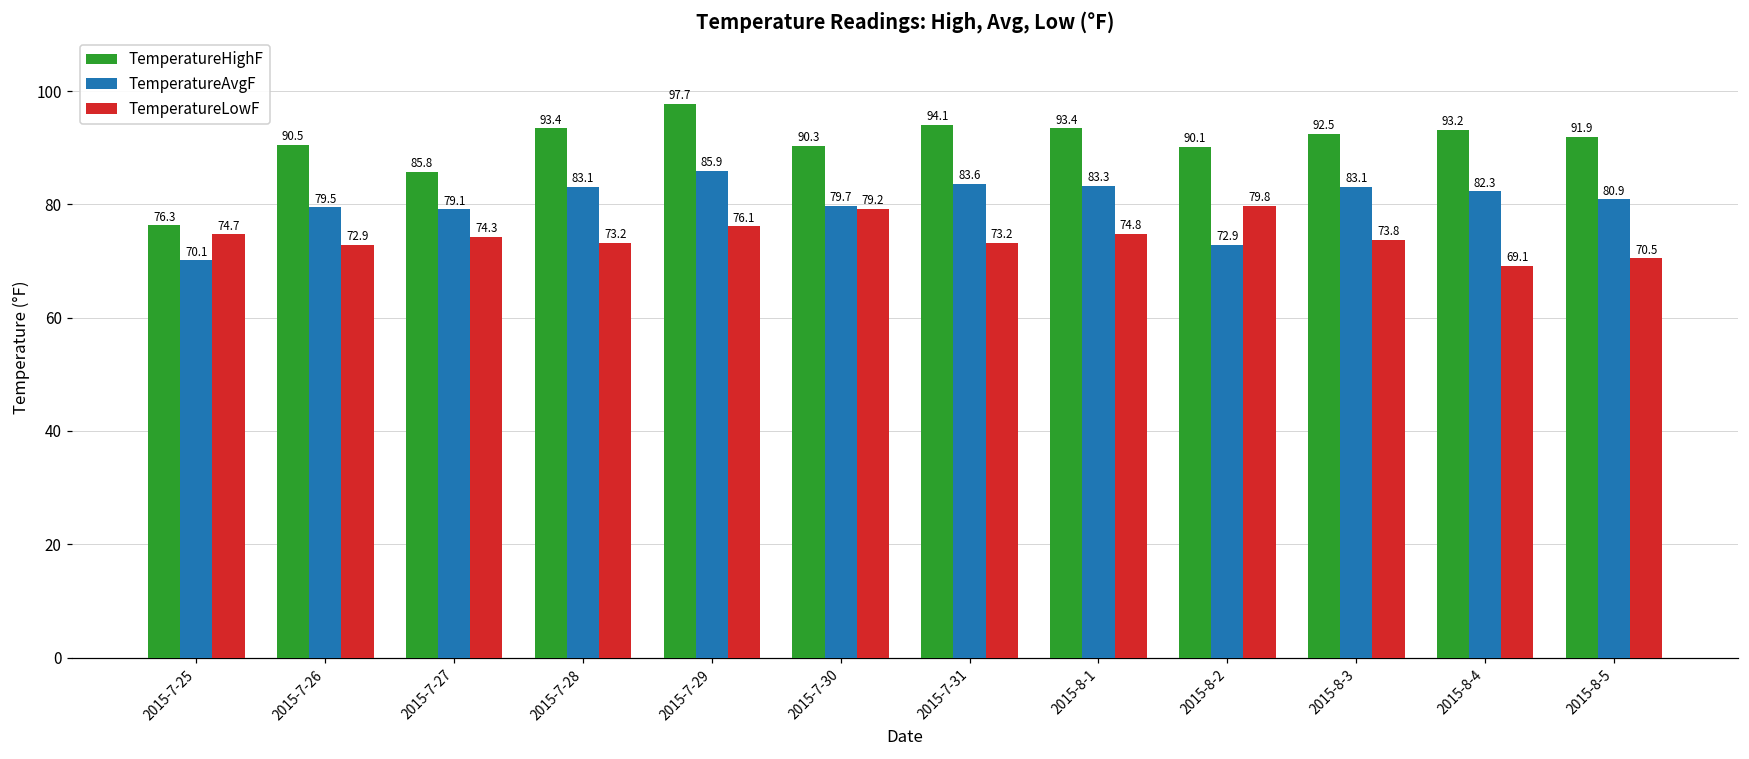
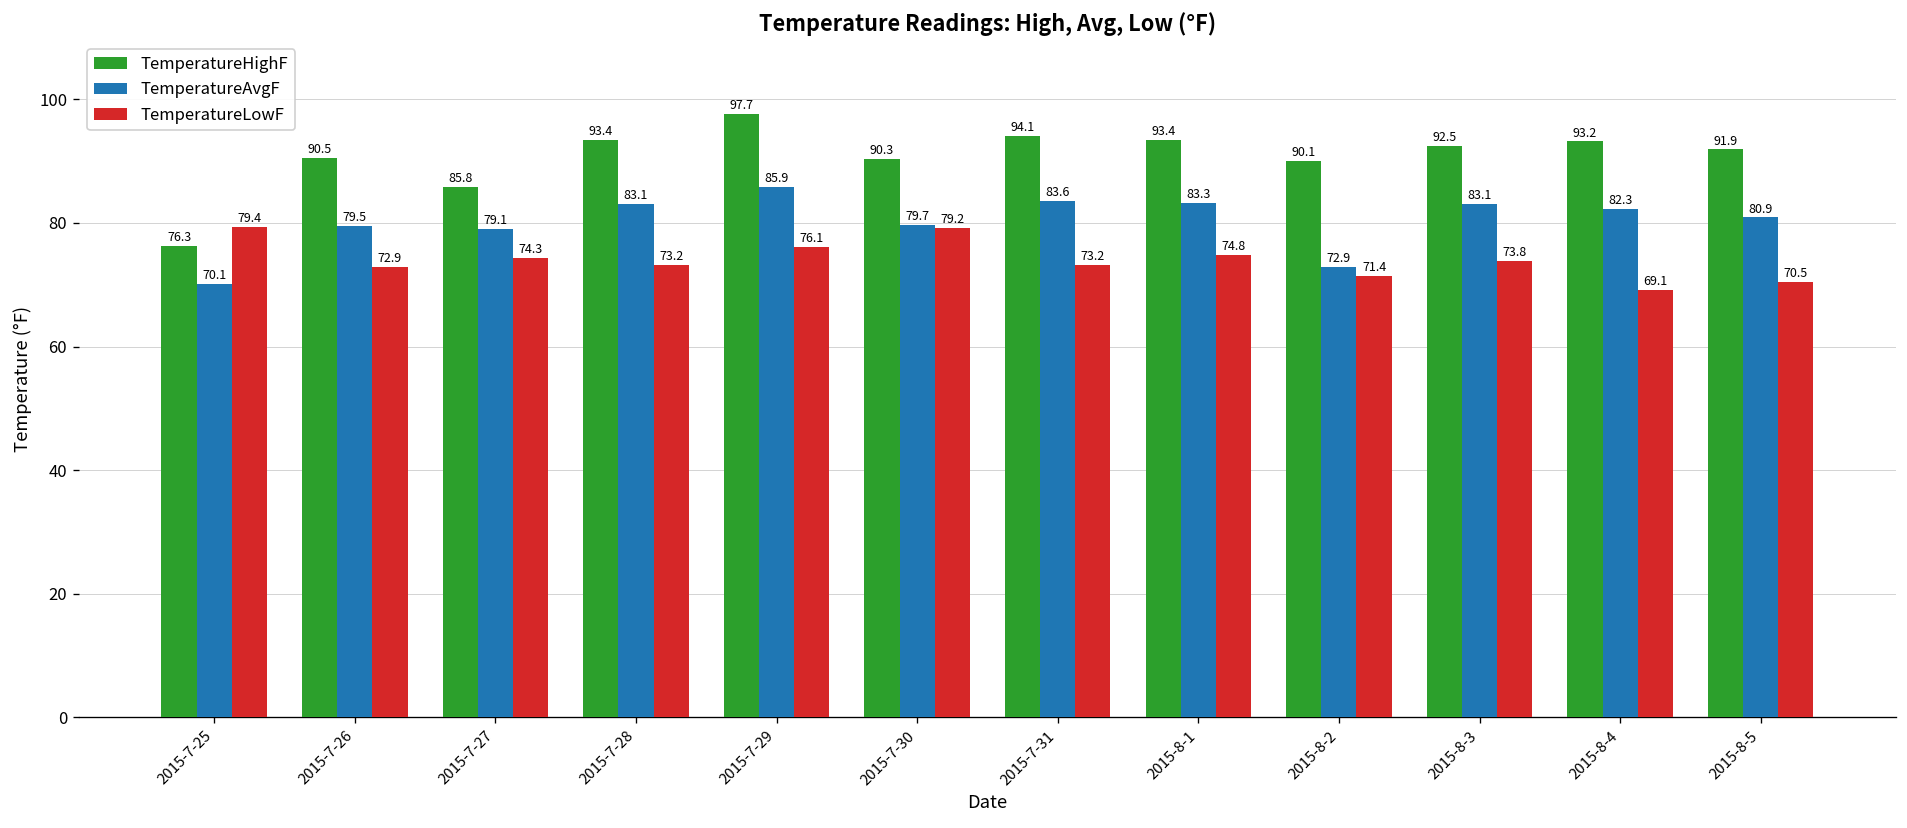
TemperatureLowF, 2015-7-25: 74.7 -> 79.4
TemperatureLowF, 2015-8-2: 79.8 -> 71.4
